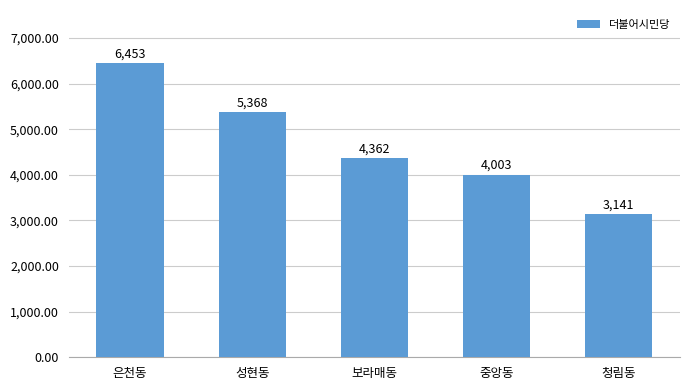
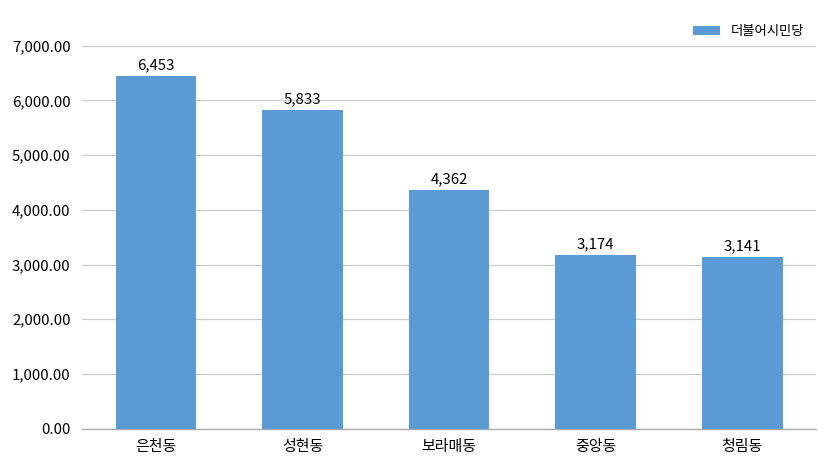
성현동: 5,368 -> 5,833
중앙동: 4,003 -> 3,174
